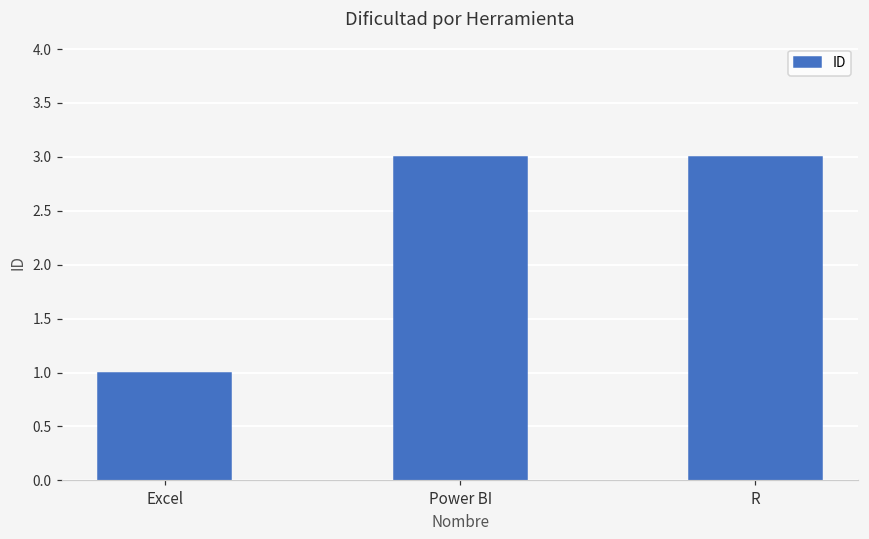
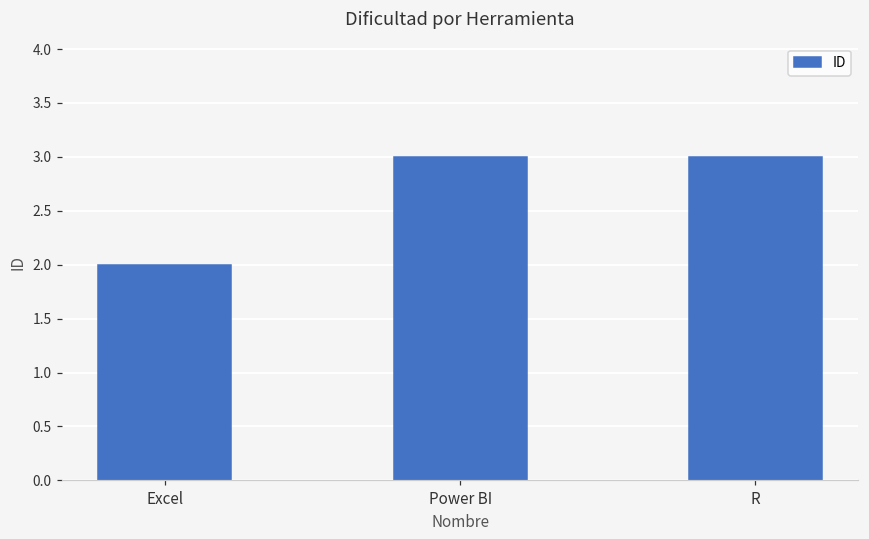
Excel: 1 -> 2
